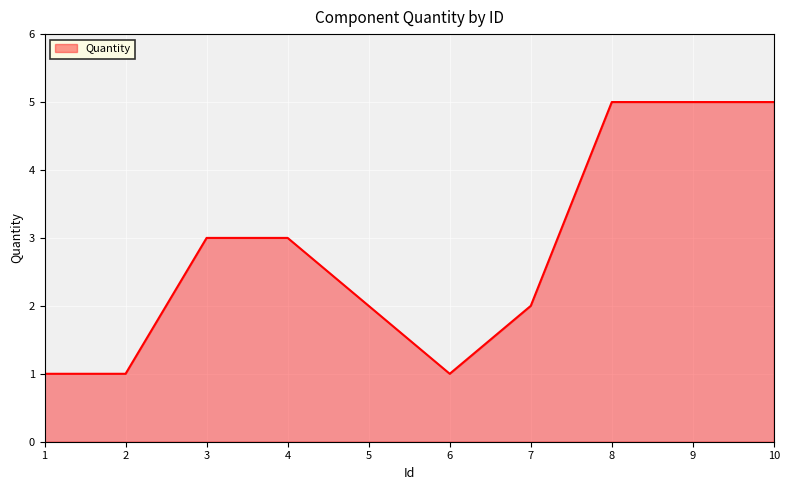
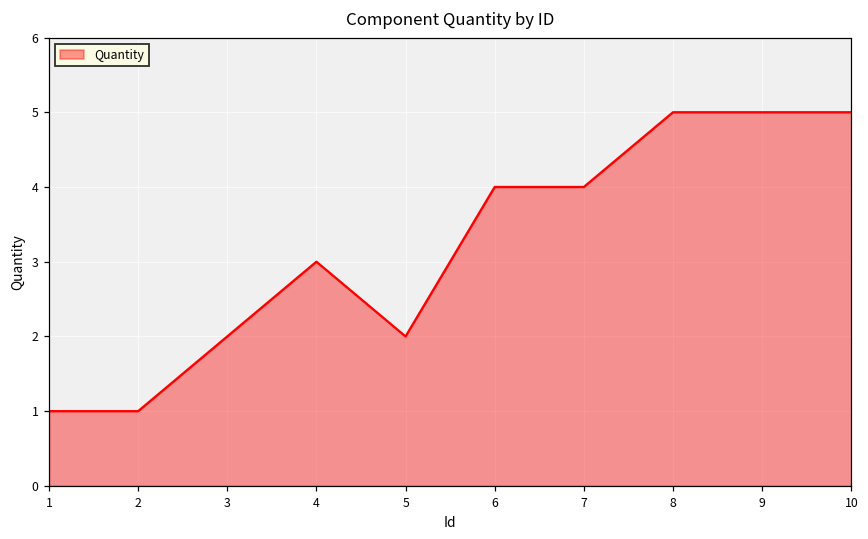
3: 3 -> 2
6: 1 -> 4
7: 2 -> 4
